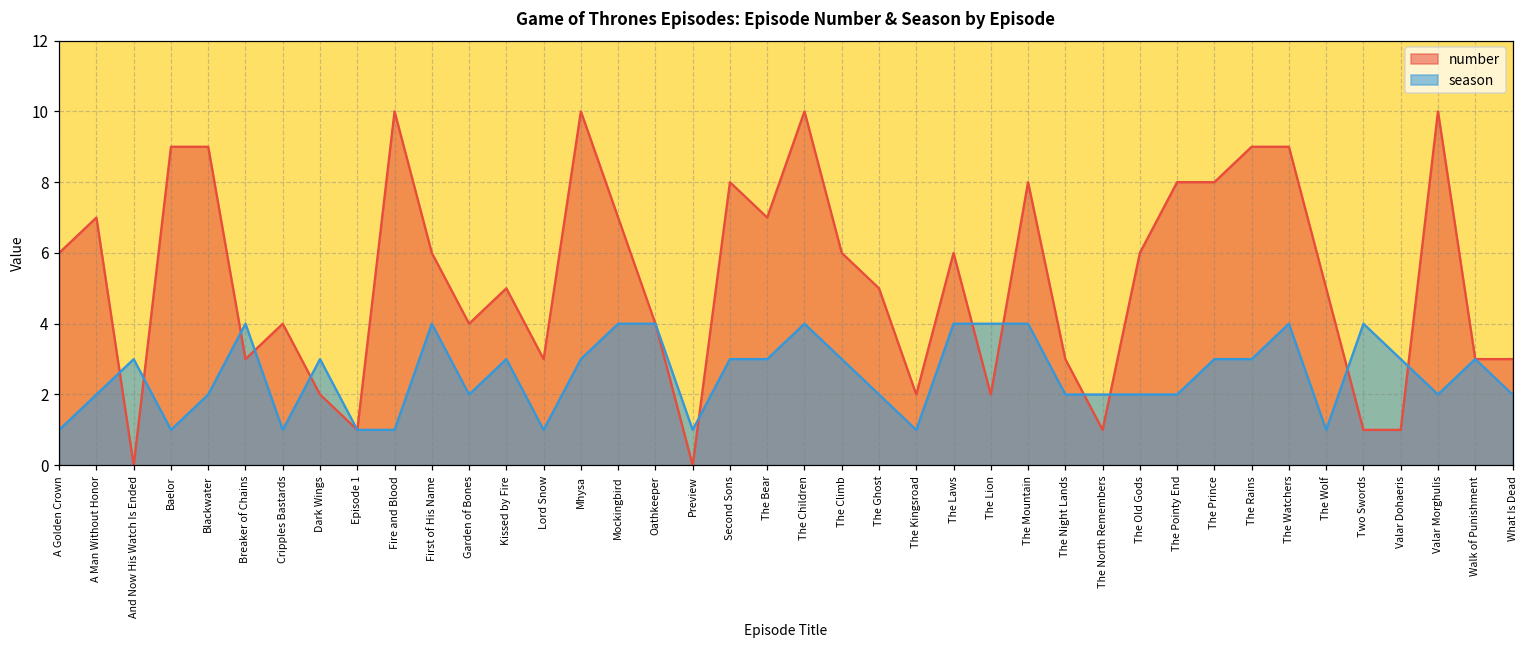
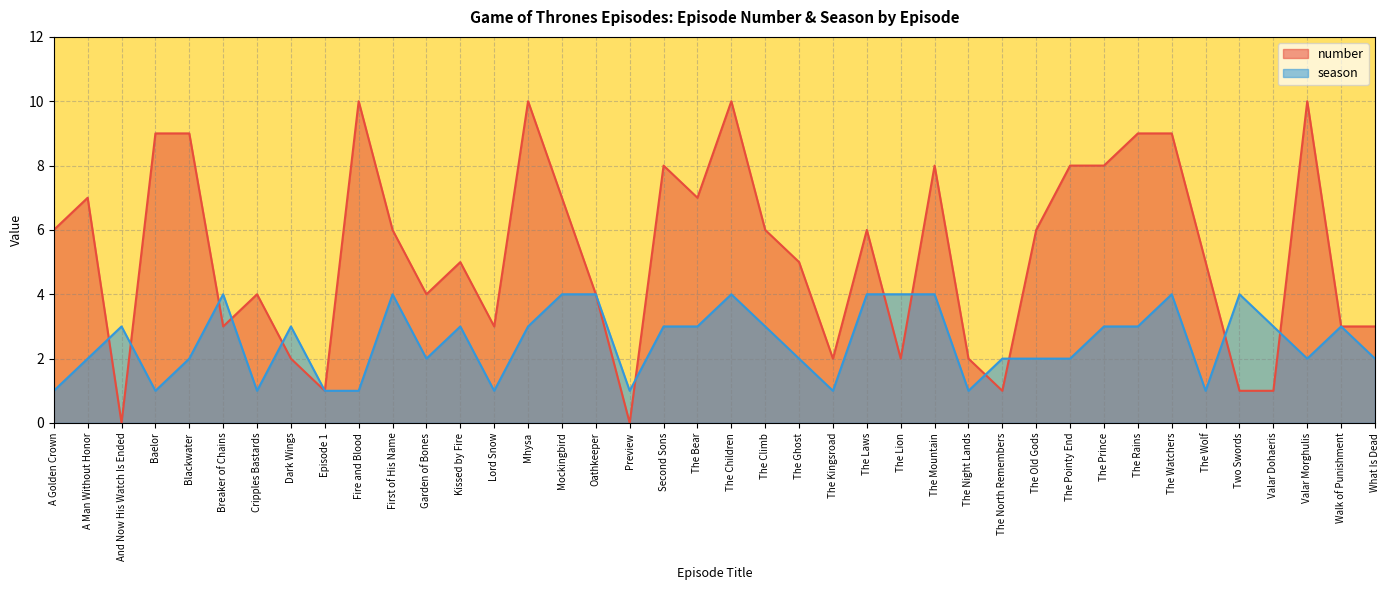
number, The Night Lands: 3 -> 2
season, The Night Lands: 2 -> 1
